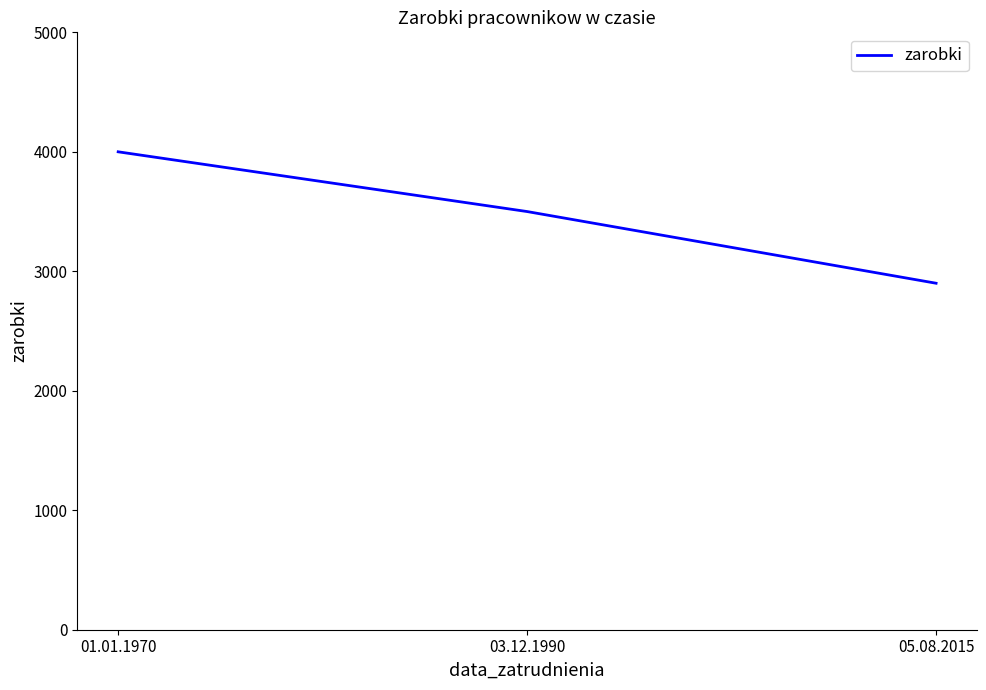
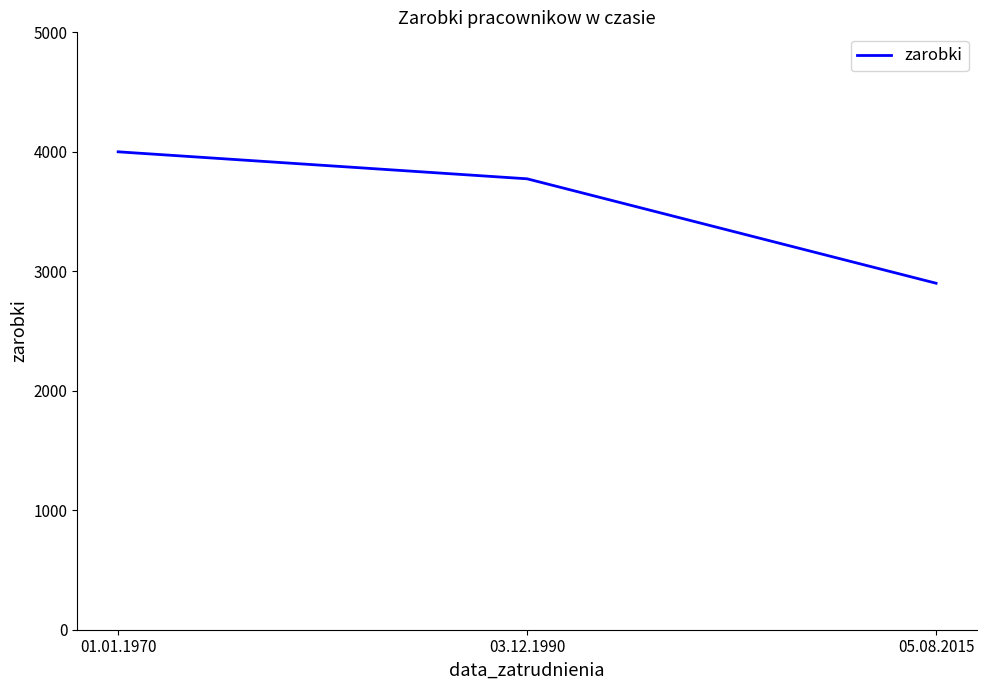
03.12.1990: 3500 -> 3770
